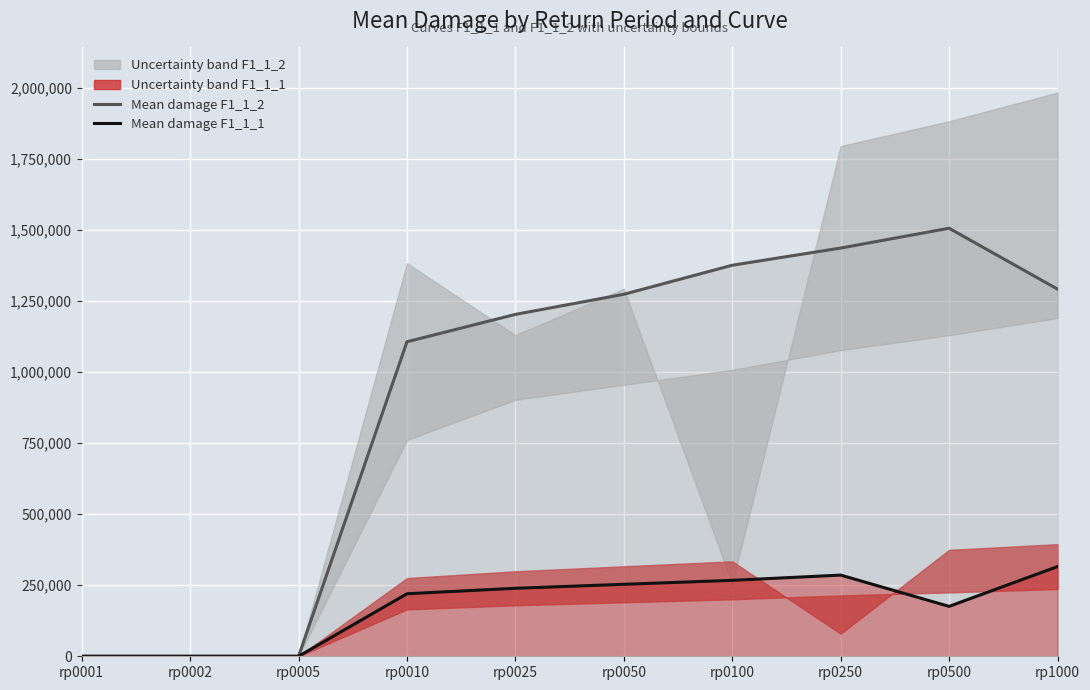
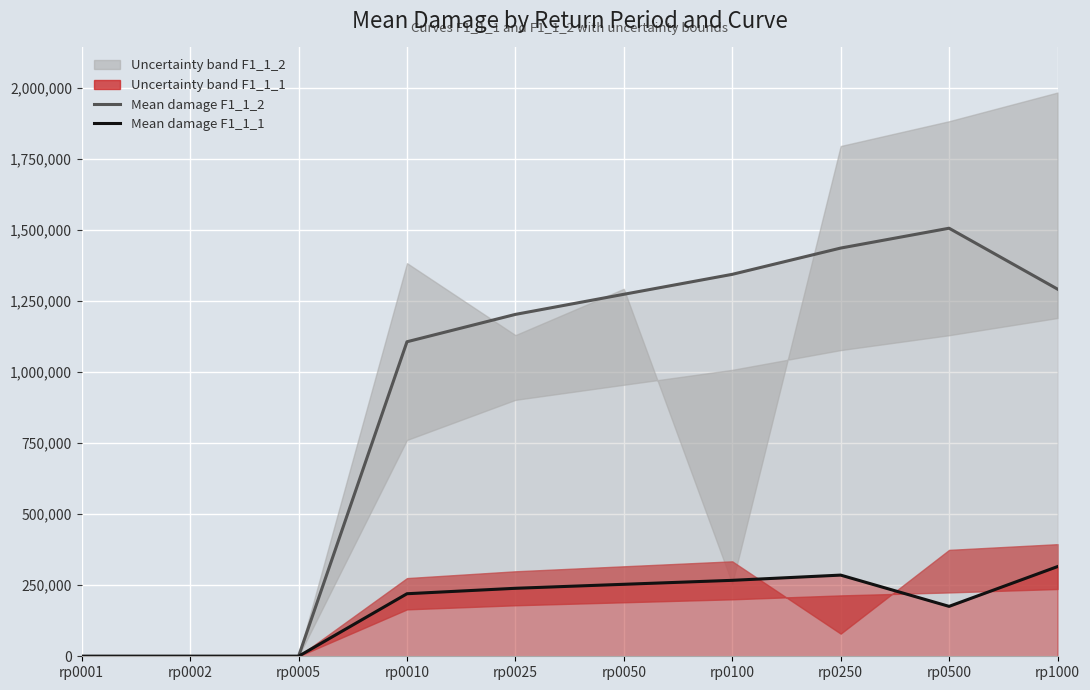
Mean damage F1_1_2, rp0100: 1,380,000 -> 1,340,000
